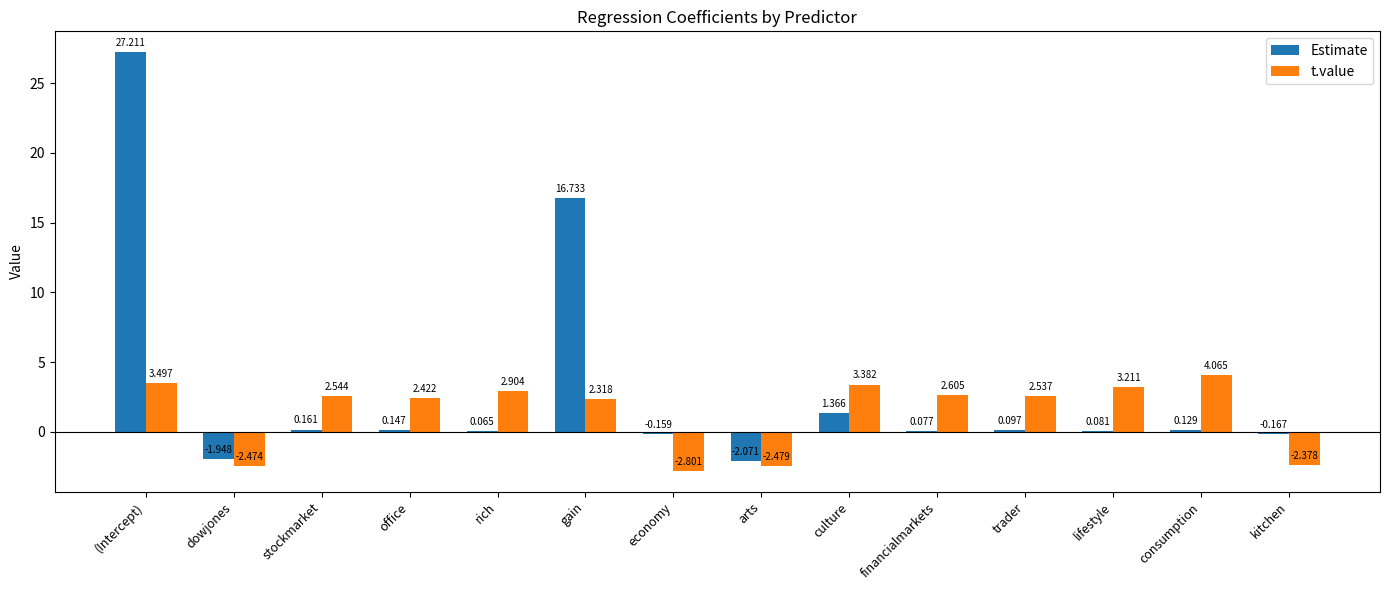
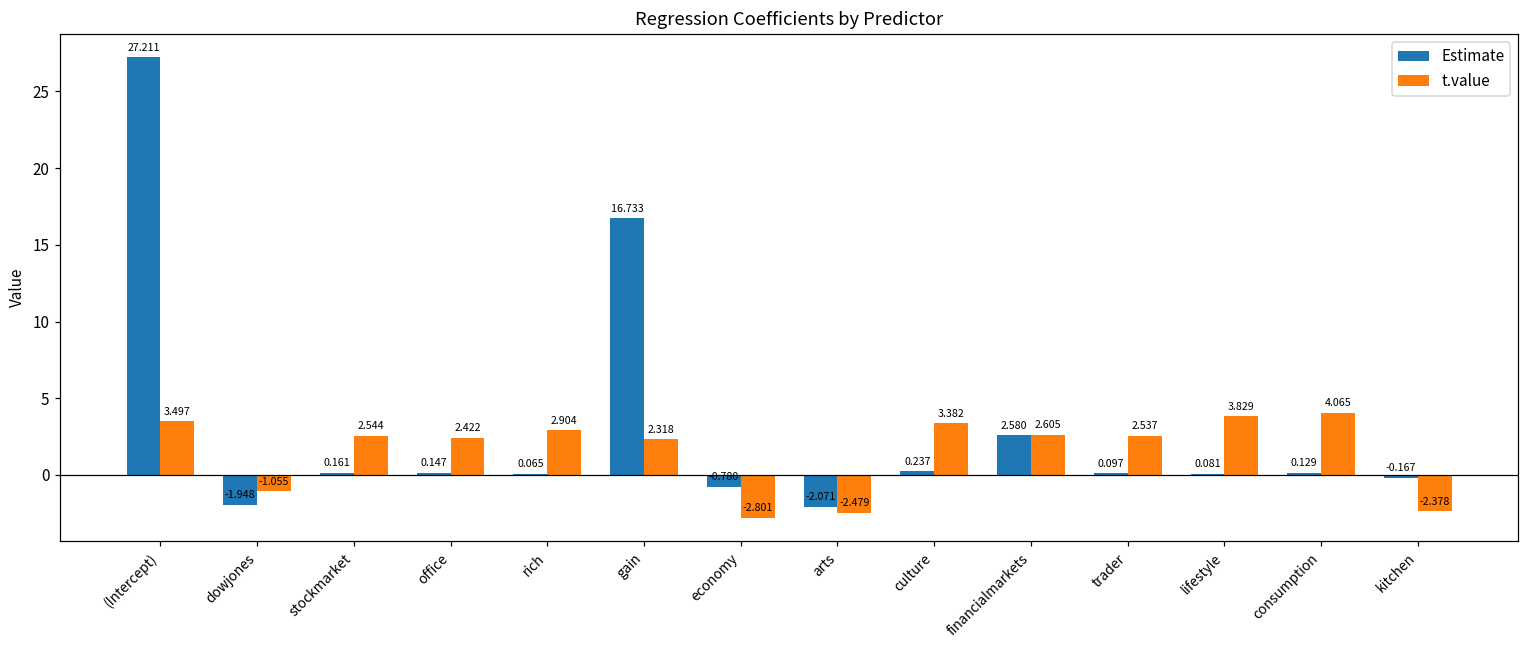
t.value, dowjones: -2.474 -> -1.055
Estimate, economy: -0.159 -> -0.780
Estimate, culture: 1.366 -> 0.237
Estimate, financialmarkets: 0.077 -> 2.580
t.value, lifestyle: 3.211 -> 3.829
